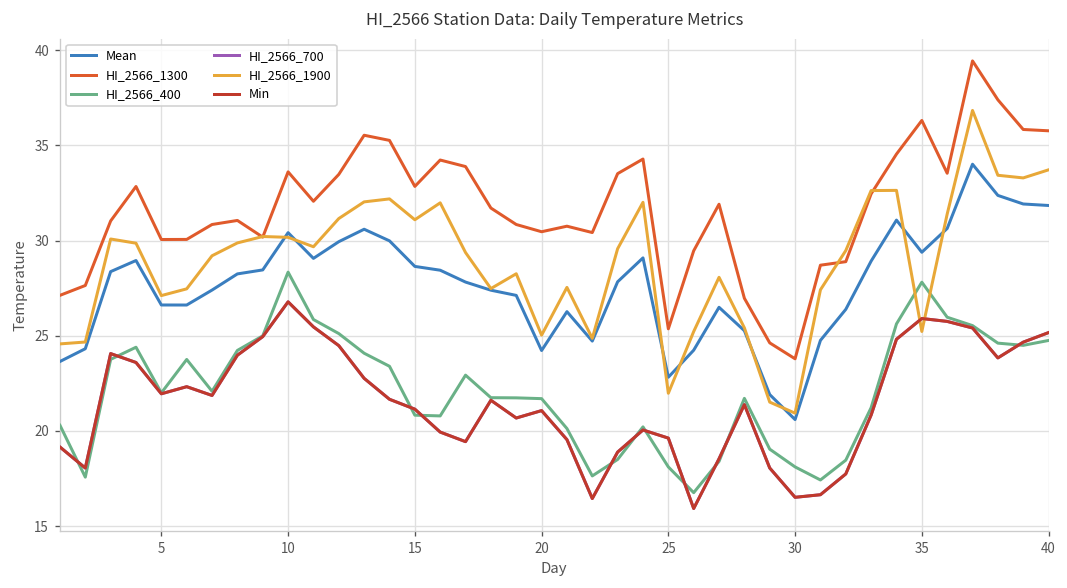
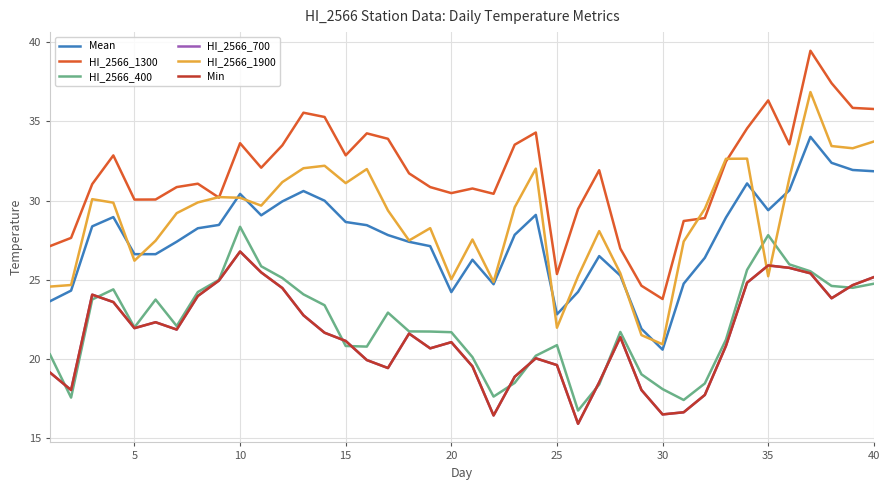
HI_2566_1900, 5: 27.1 -> 26.2
HI_2566_400, 25: 18.1 -> 20.9
